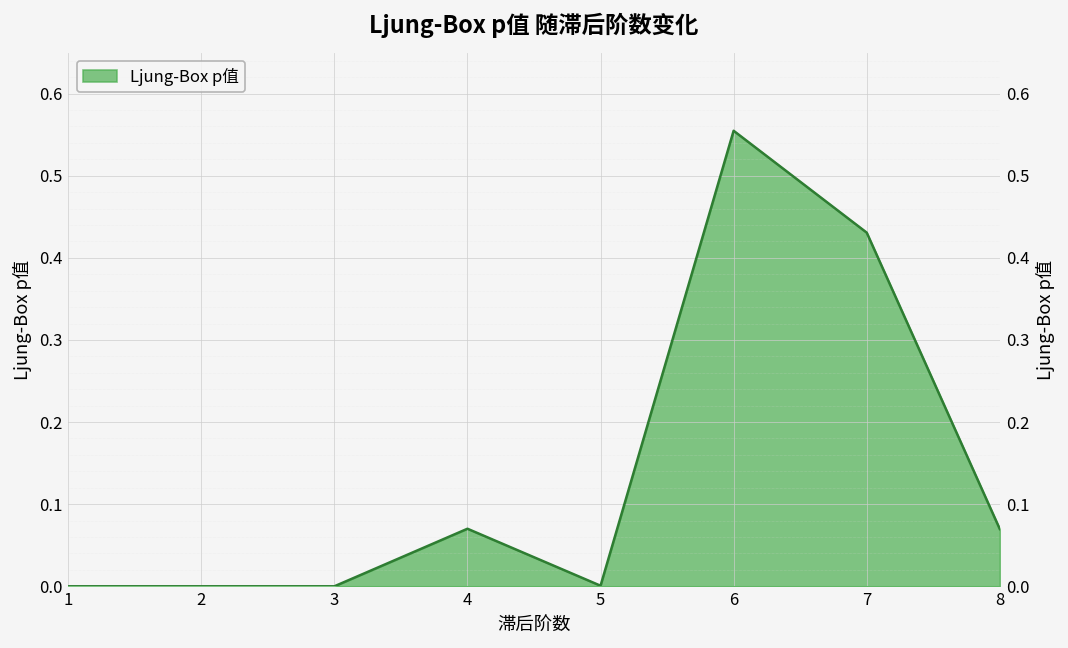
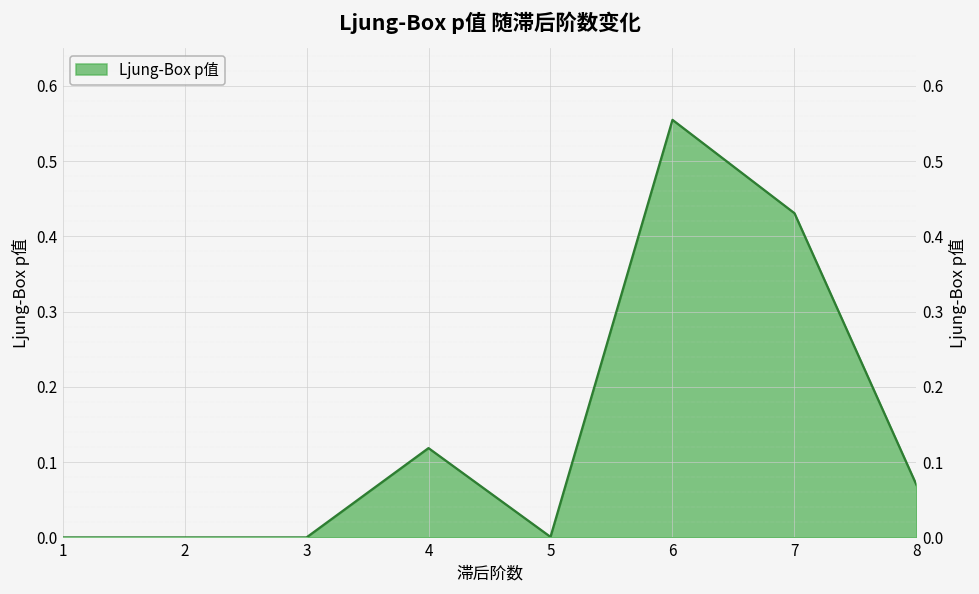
4: 0.07 -> 0.12
